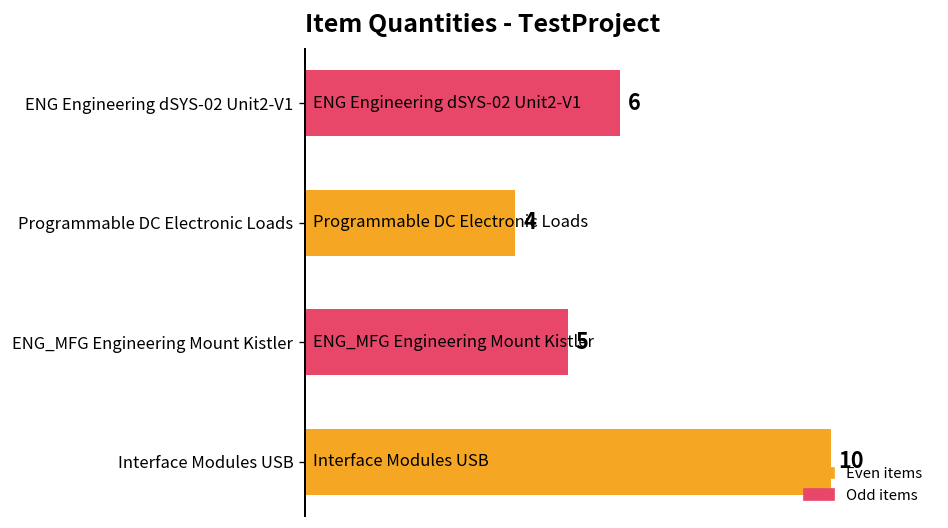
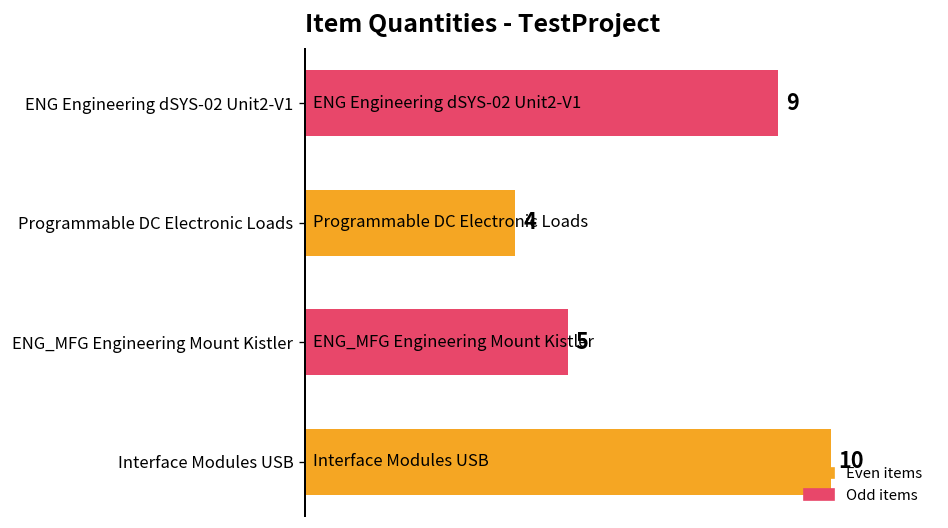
ENG Engineering dSYS-02 Unit2-V1: 6 -> 9
